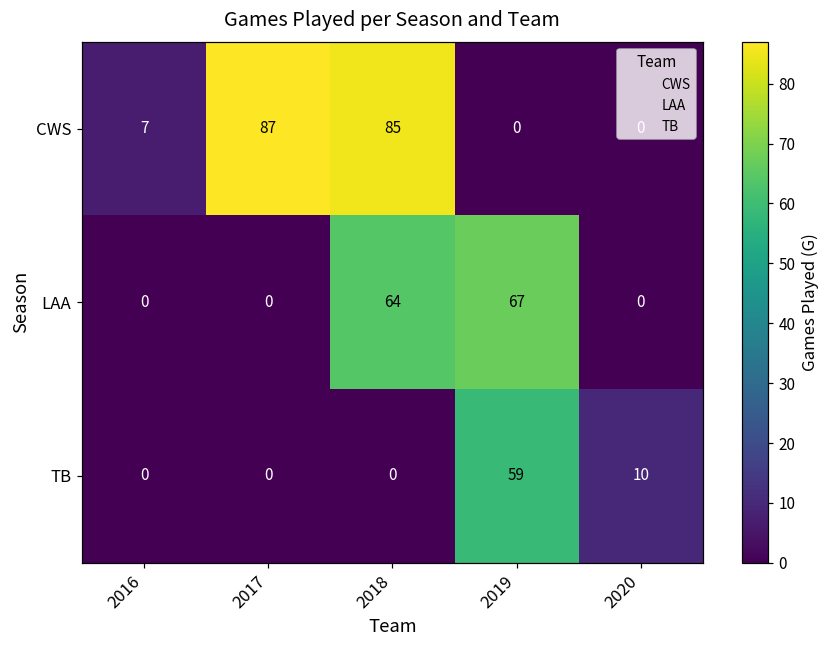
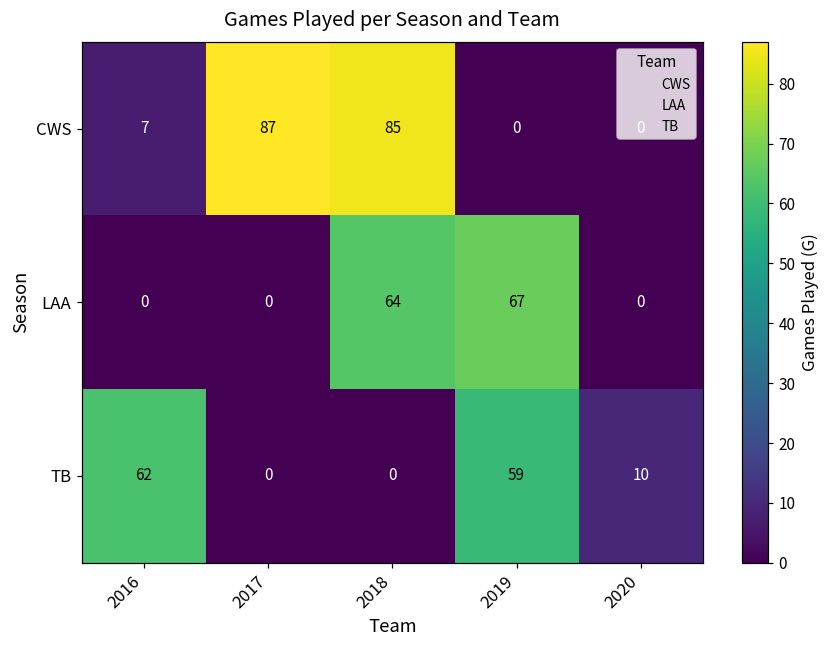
TB, 2016: 0 -> 62
